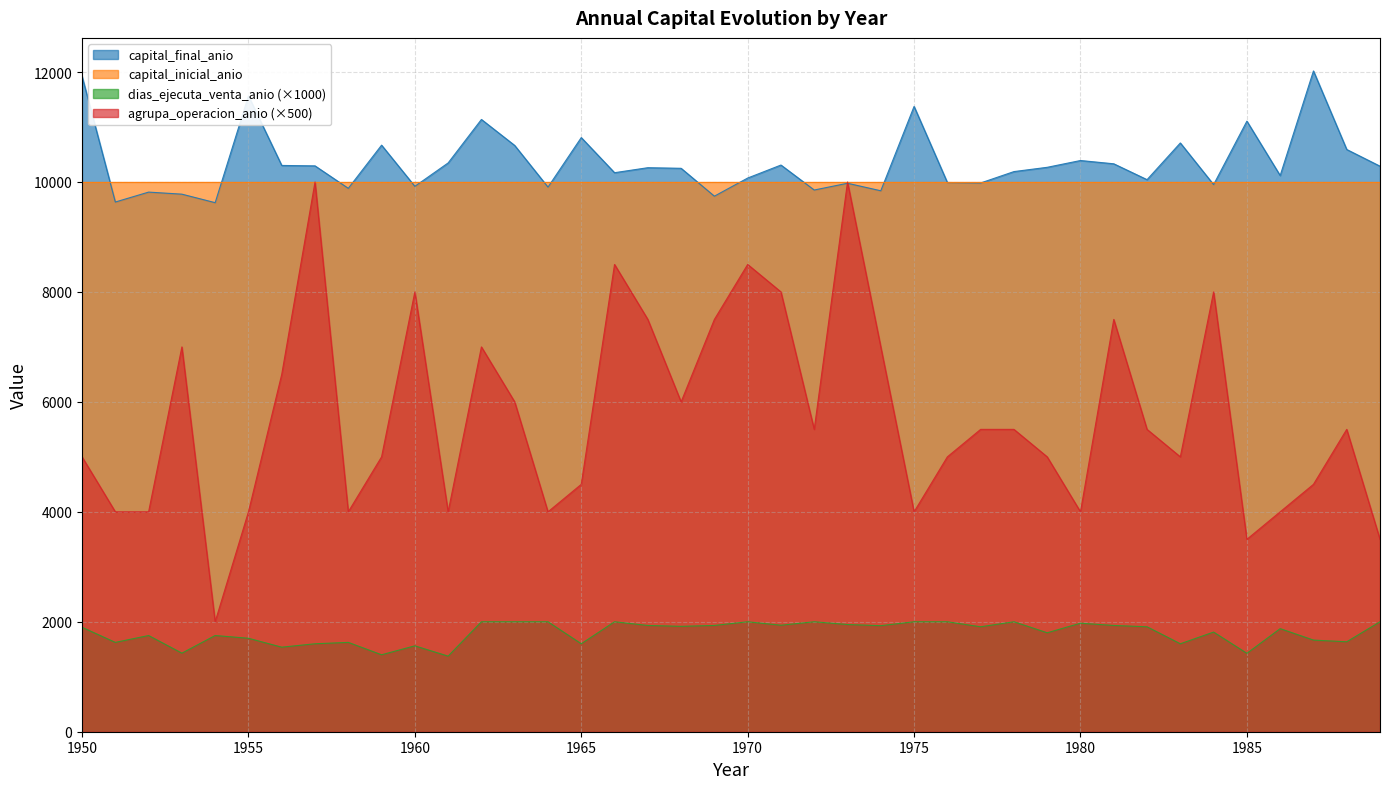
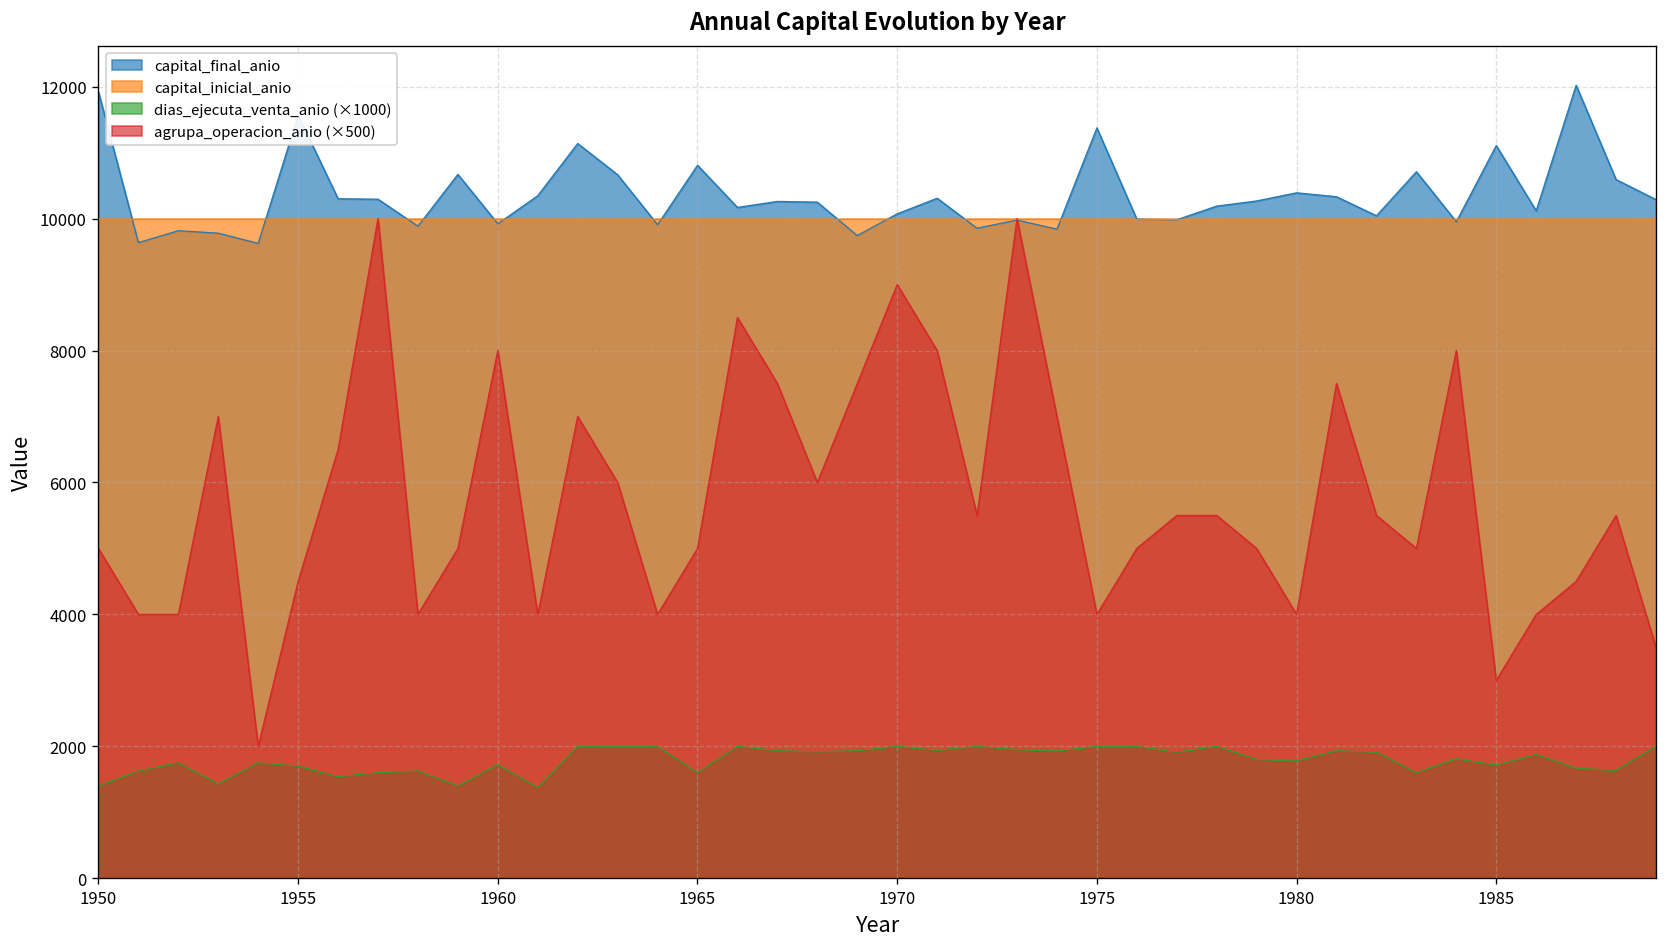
dias_ejecuta_venta_anio (×1000), 1950: 1900 -> 1400
agrupa_operacion_anio (×500), 1955: 4000 -> 4500
dias_ejecuta_venta_anio (×1000), 1960: 1600 -> 1700
agrupa_operacion_anio (×500), 1965: 4500 -> 5000
agrupa_operacion_anio (×500), 1970: 8500 -> 9000
dias_ejecuta_venta_anio (×1000), 1980: 2000 -> 1800
dias_ejecuta_venta_anio (×1000), 1985: 1400 -> 1700
agrupa_operacion_anio (×500), 1985: 3500 -> 3000
